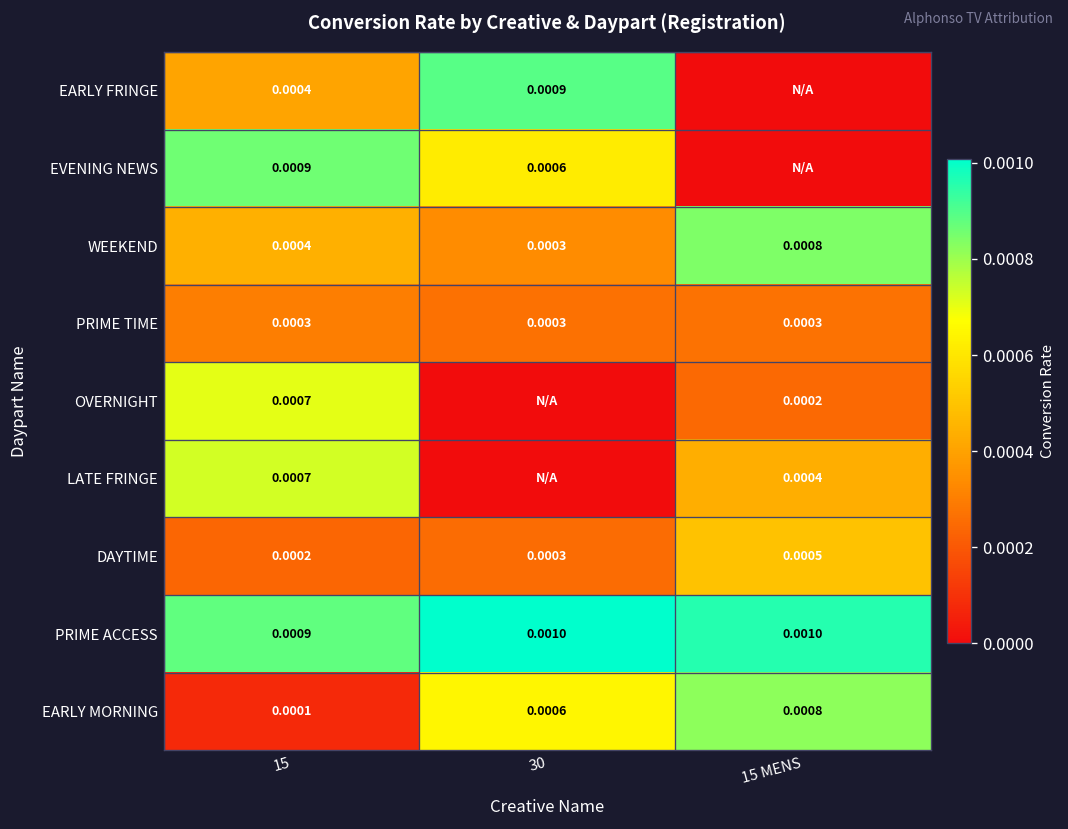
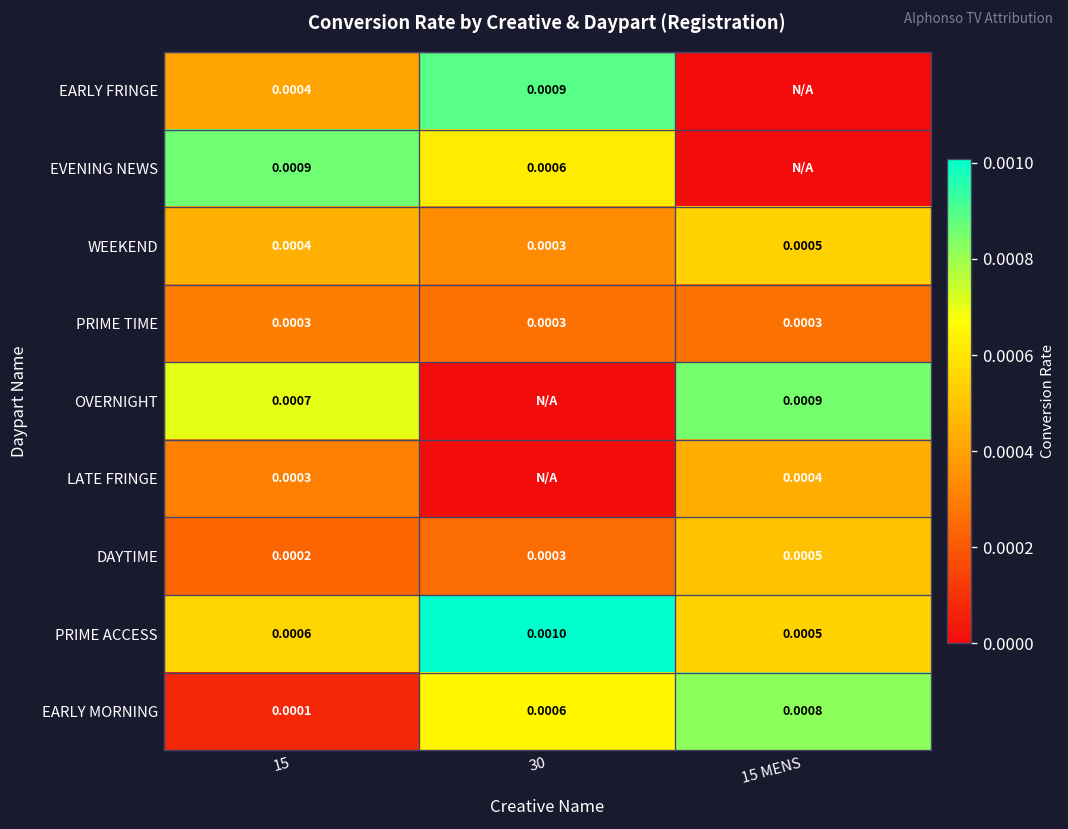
WEEKEND, 15 MENS: 0.0008 -> 0.0005
OVERNIGHT, 15 MENS: 0.0002 -> 0.0009
LATE FRINGE, 15: 0.0007 -> 0.0003
PRIME ACCESS, 15: 0.0009 -> 0.0006
PRIME ACCESS, 15 MENS: 0.0010 -> 0.0005
